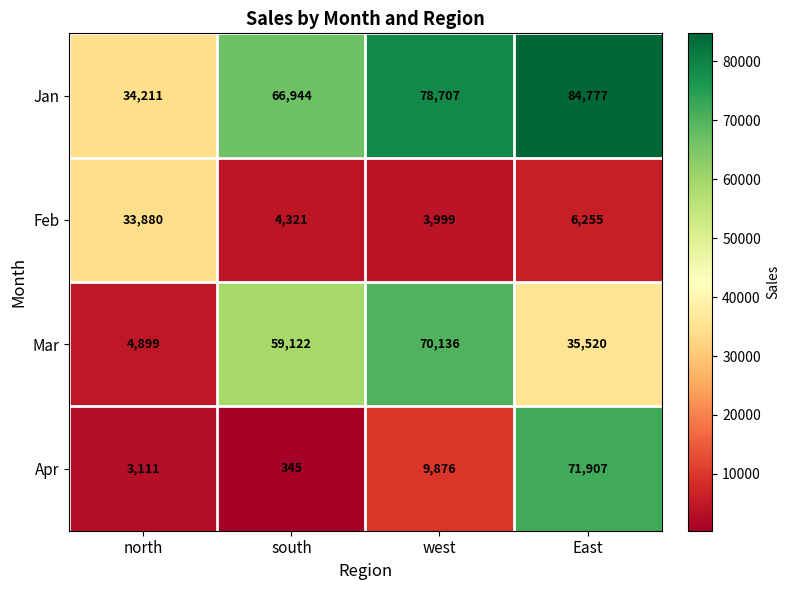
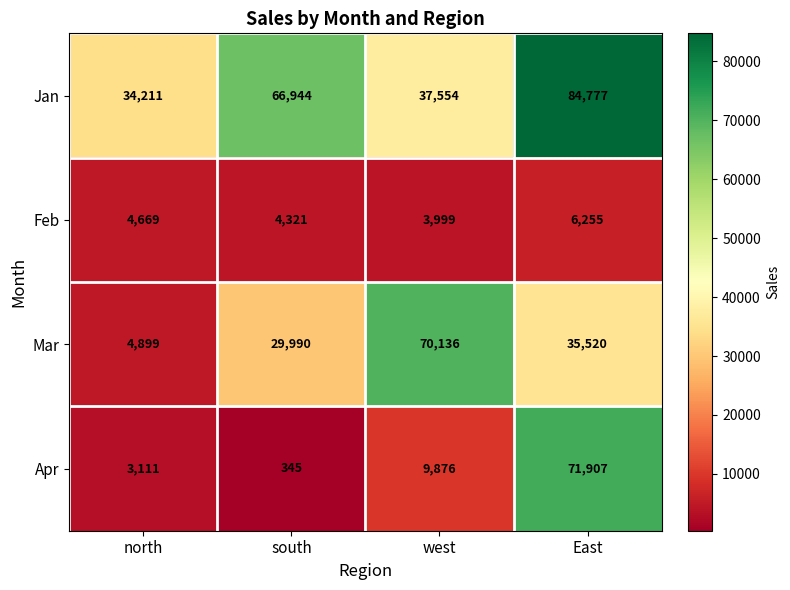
Jan, west: 78,707 -> 37,554
Feb, north: 33,880 -> 4,669
Mar, south: 59,122 -> 29,990
